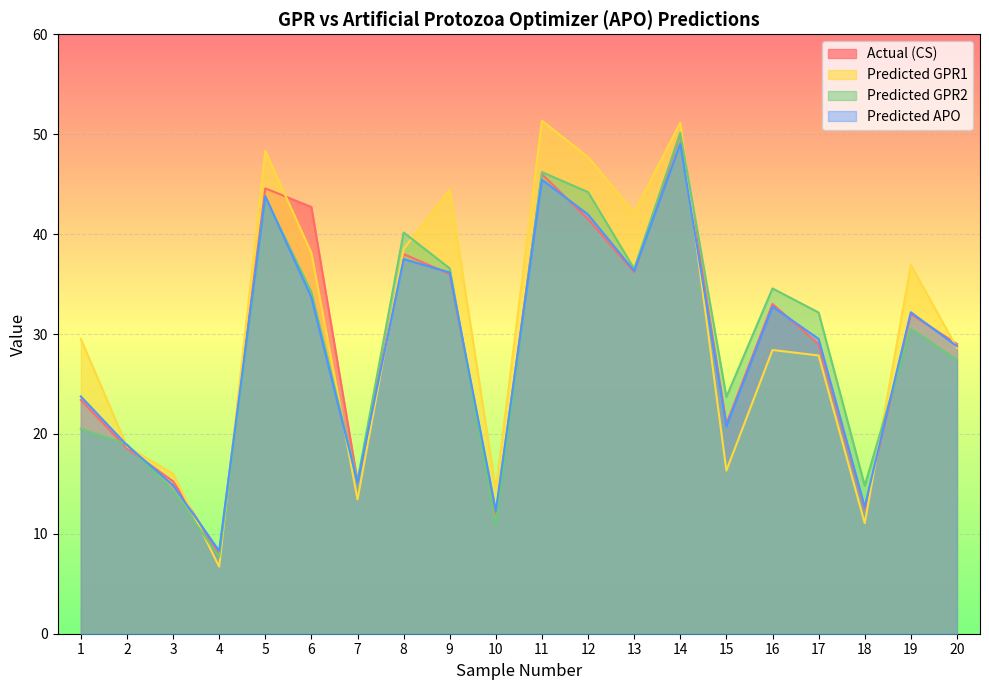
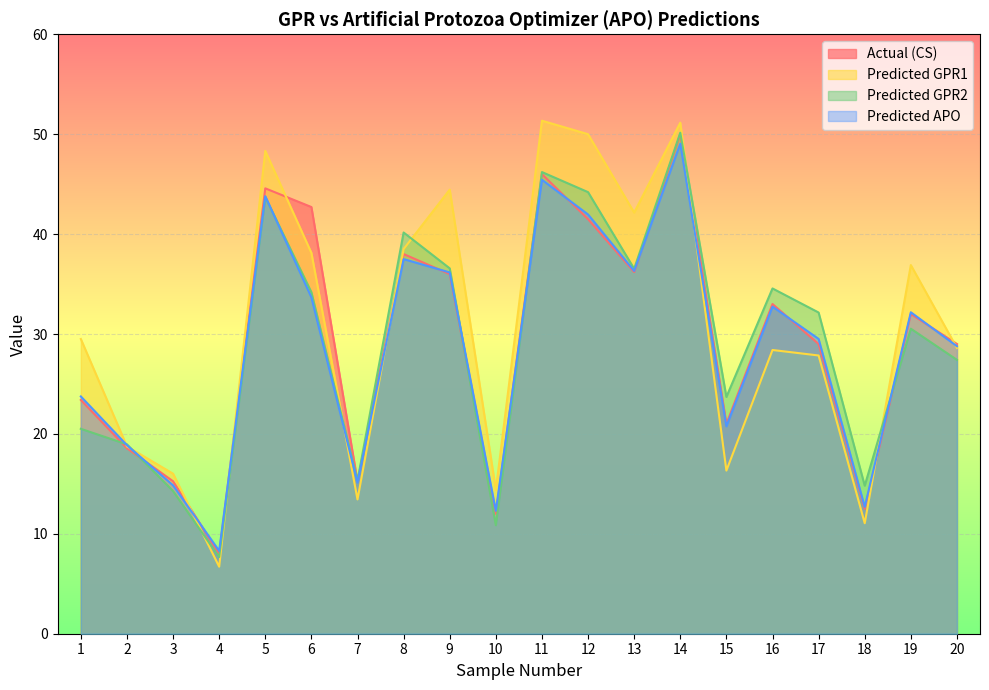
Predicted GPR1, 12: 48 -> 50
